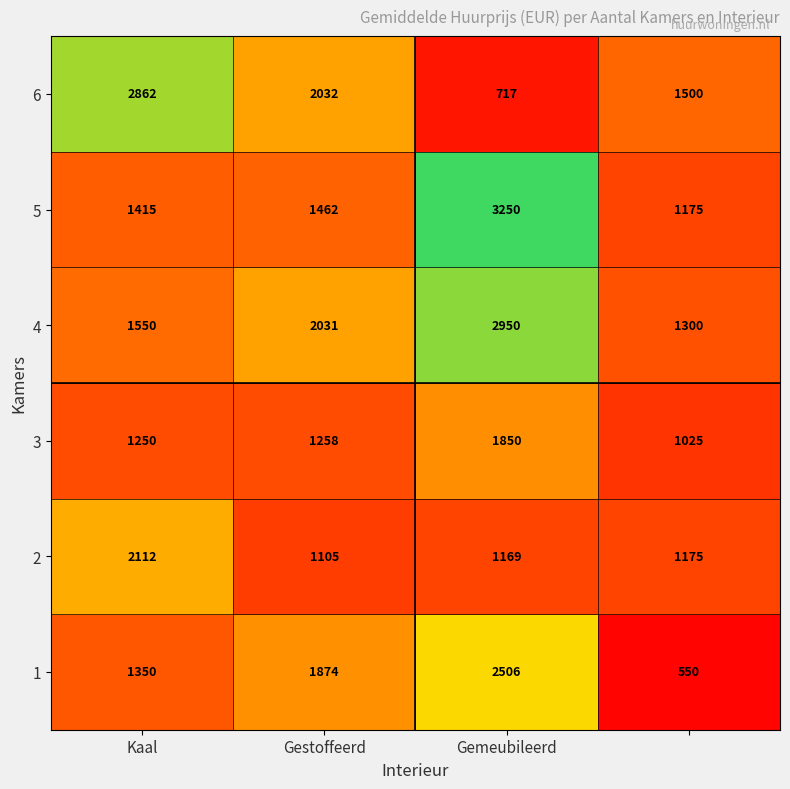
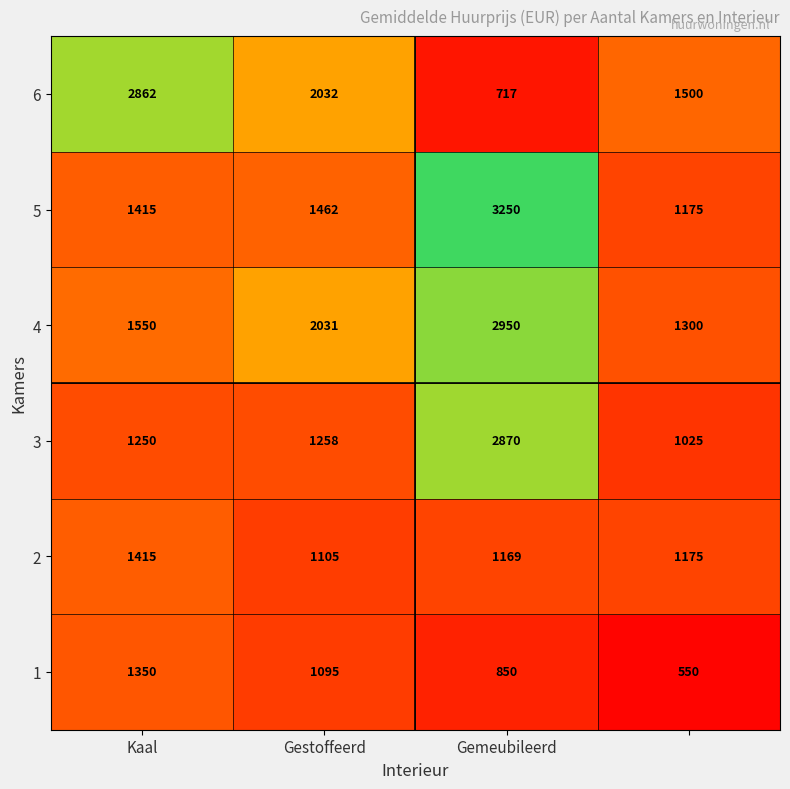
3, Gemeubileerd: 1850 -> 2870
2, Kaal: 2112 -> 1415
1, Gestoffeerd: 1874 -> 1095
1, Gemeubileerd: 2506 -> 850
